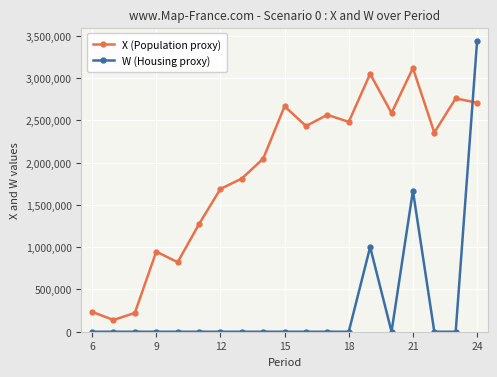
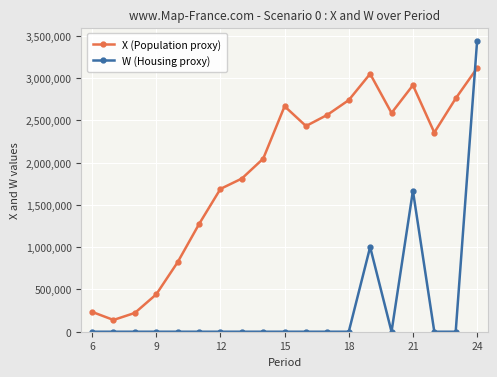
X (Population proxy), 9: 900,000 -> 400,000
X (Population proxy), 18: 2,500,000 -> 2,700,000
X (Population proxy), 21: 3,100,000 -> 2,900,000
X (Population proxy), 24: 2,700,000 -> 3,100,000
